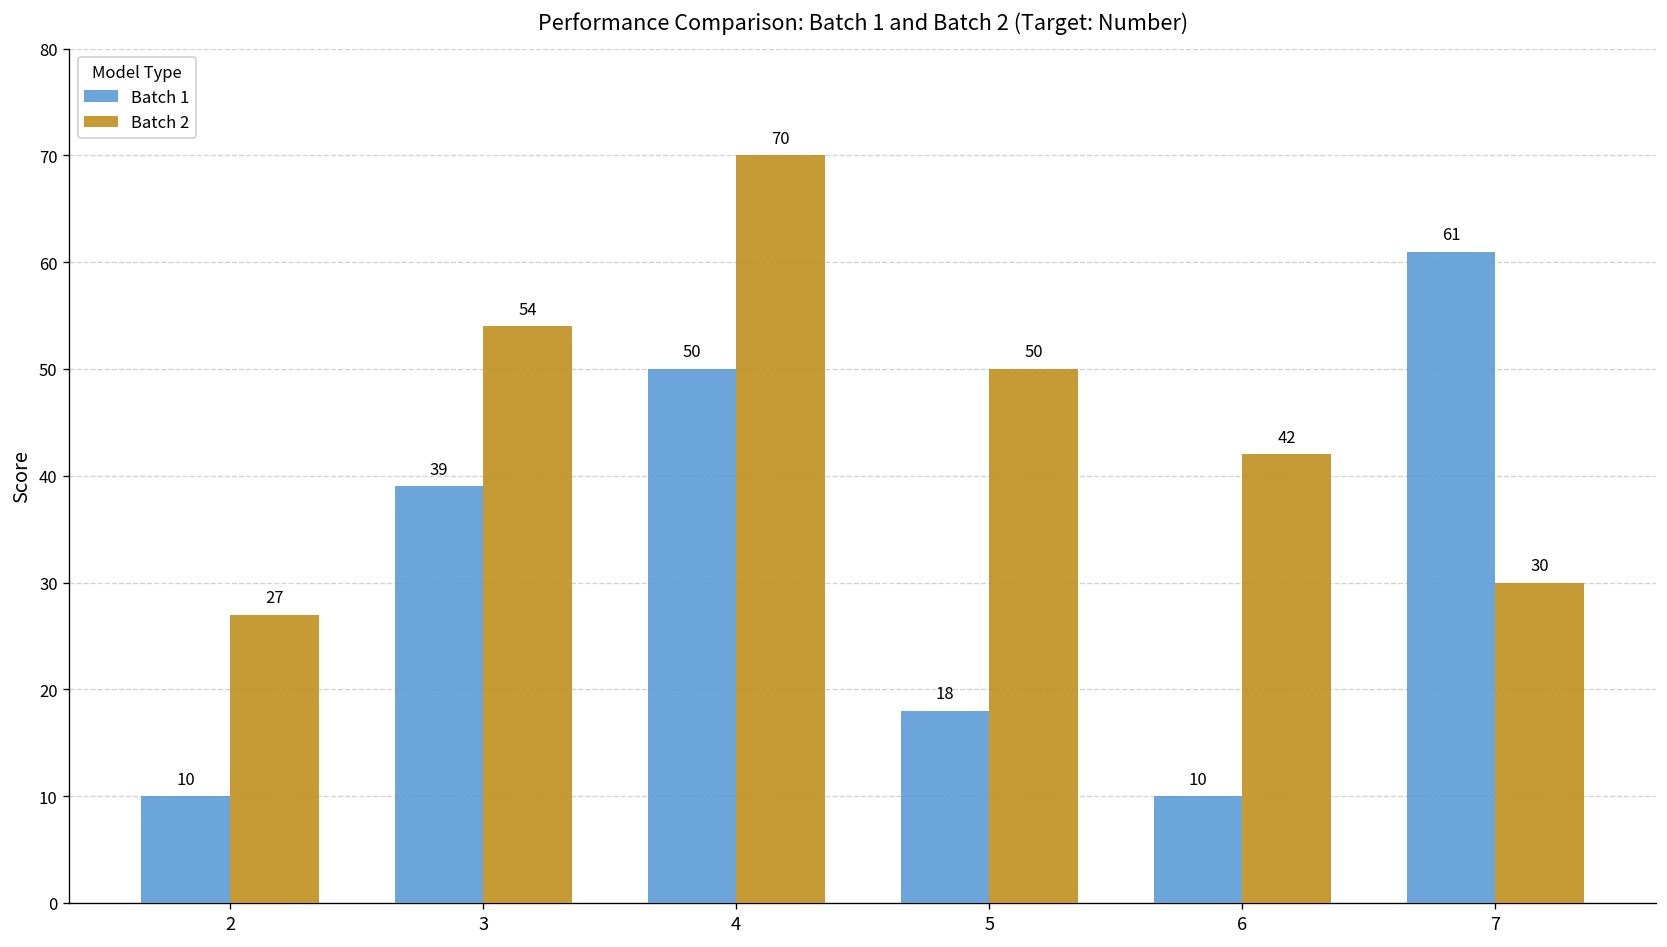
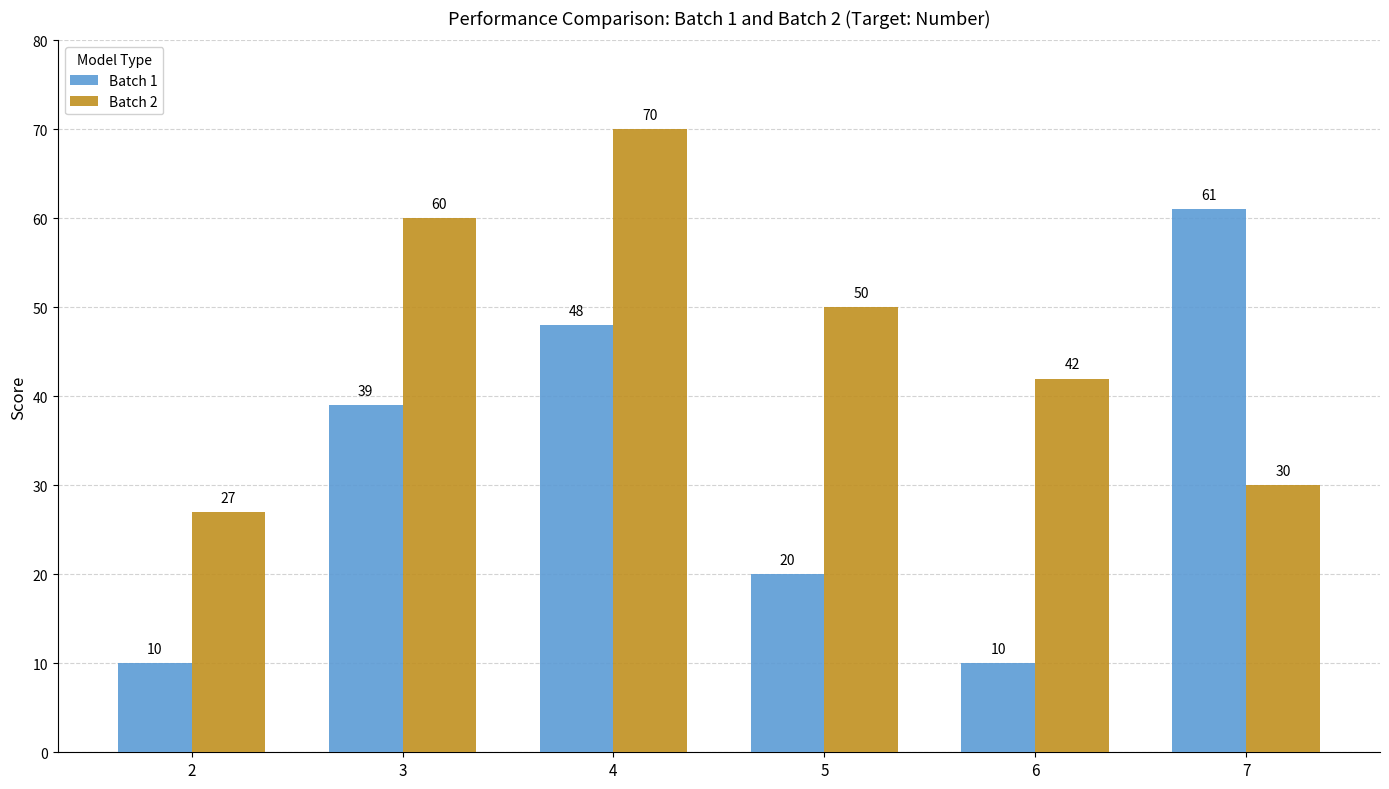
Batch 2, 3: 54 -> 60
Batch 1, 4: 50 -> 48
Batch 1, 5: 18 -> 20
